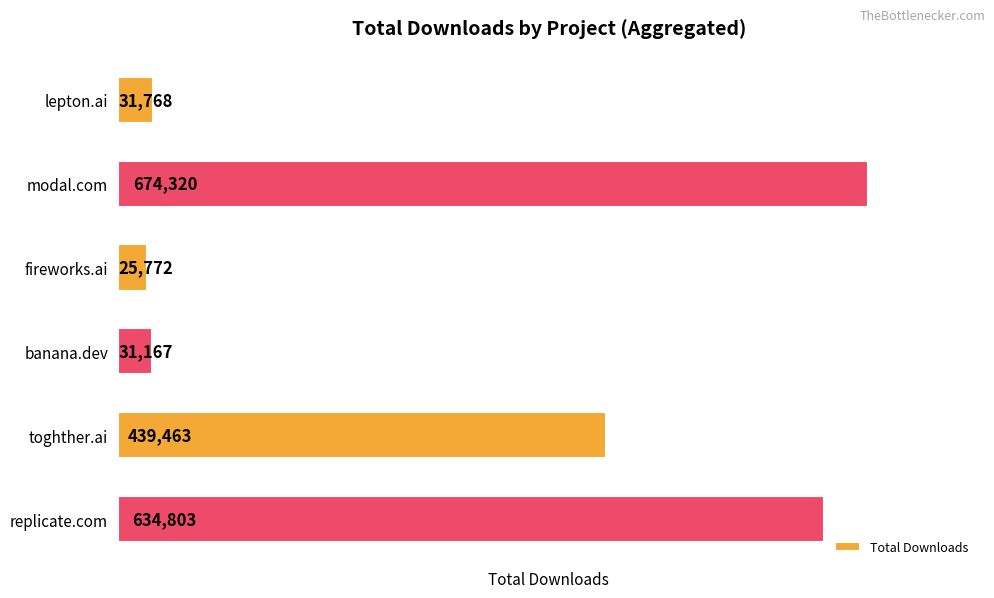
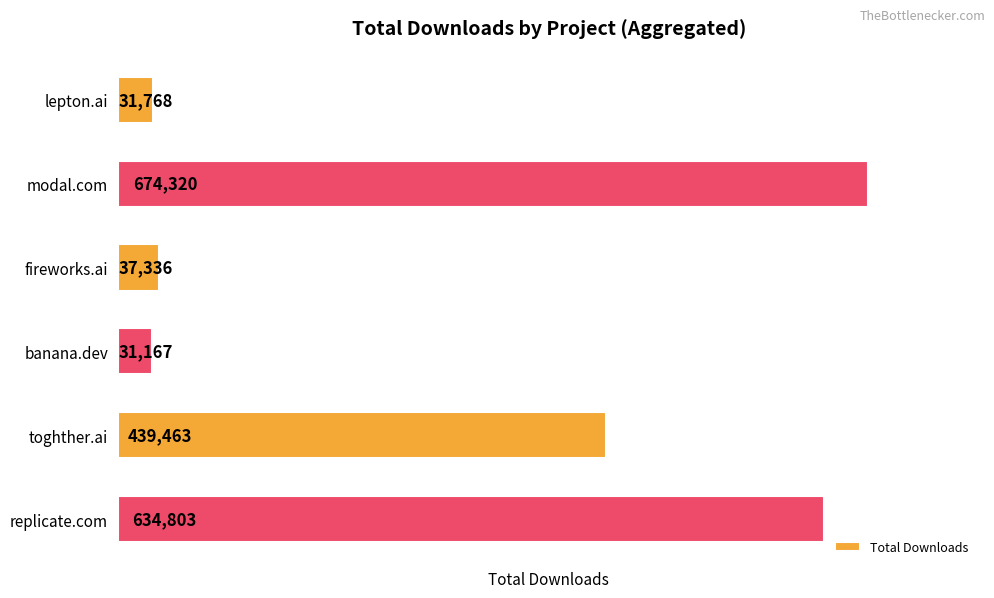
fireworks.ai: 25,772 -> 37,336
